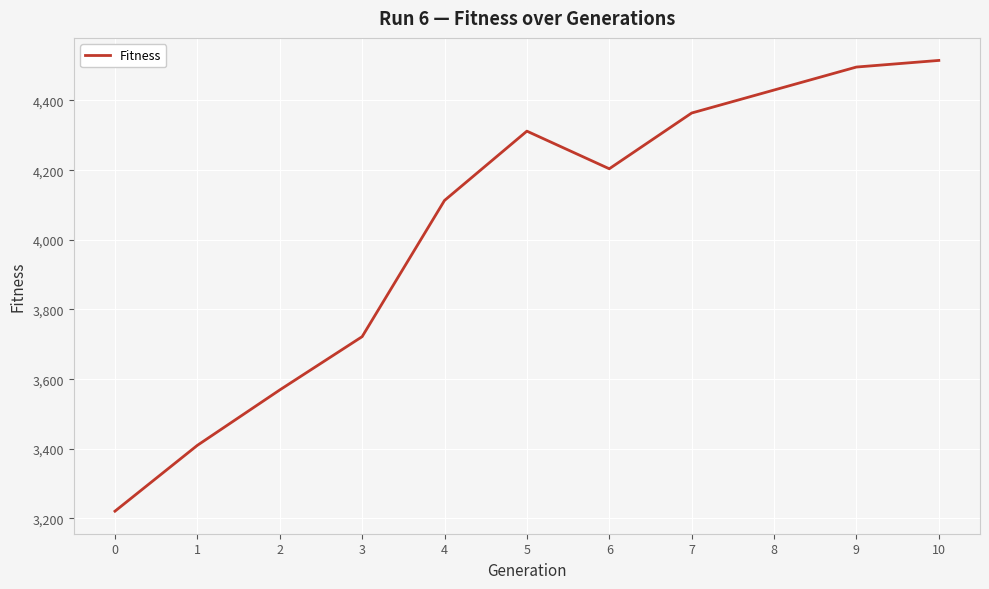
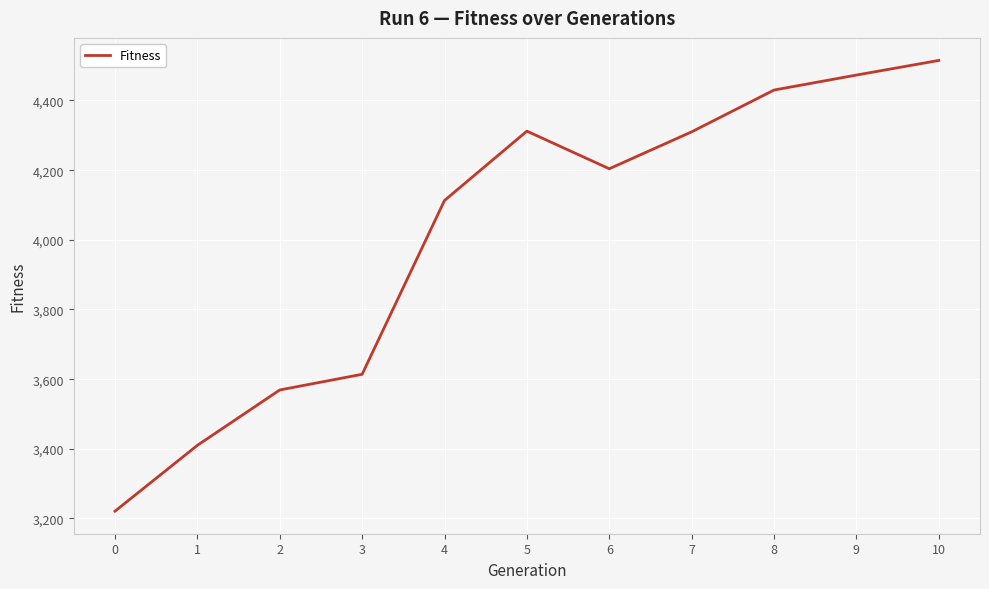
3: 3,720 -> 3,610
7: 4,360 -> 4,310
9: 4,500 -> 4,470
